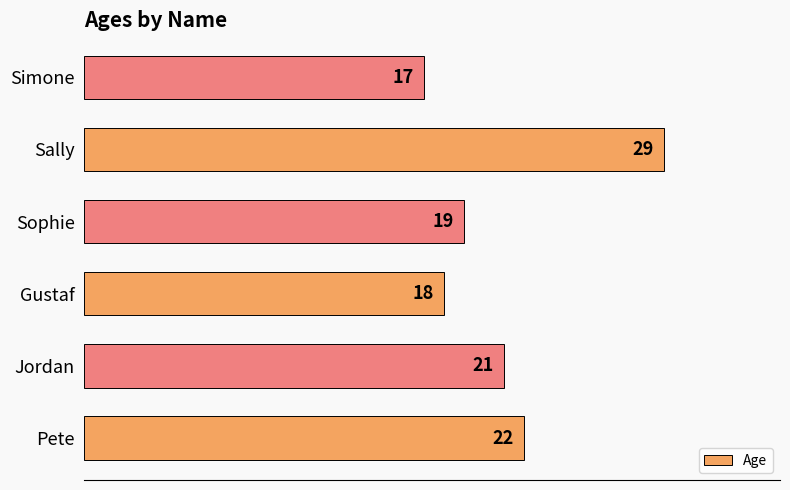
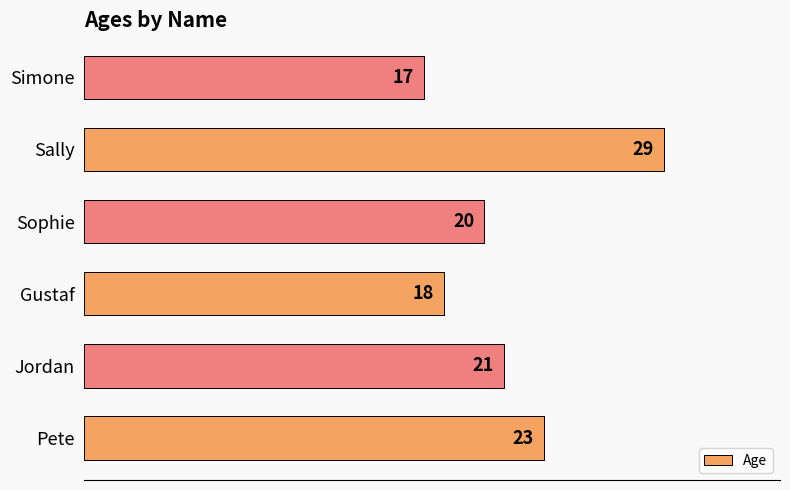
Sophie: 19 -> 20
Pete: 22 -> 23
